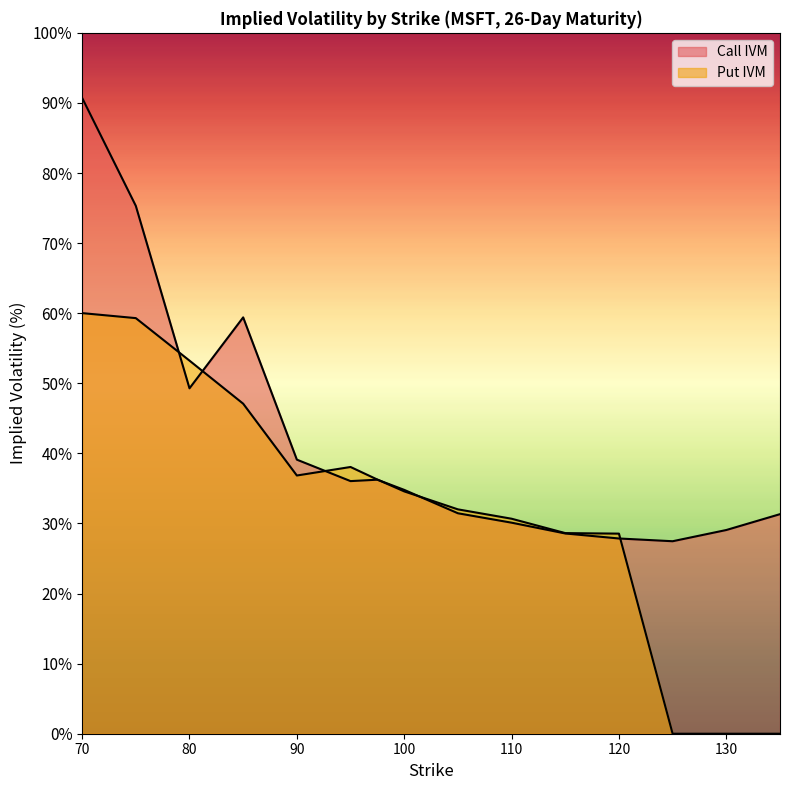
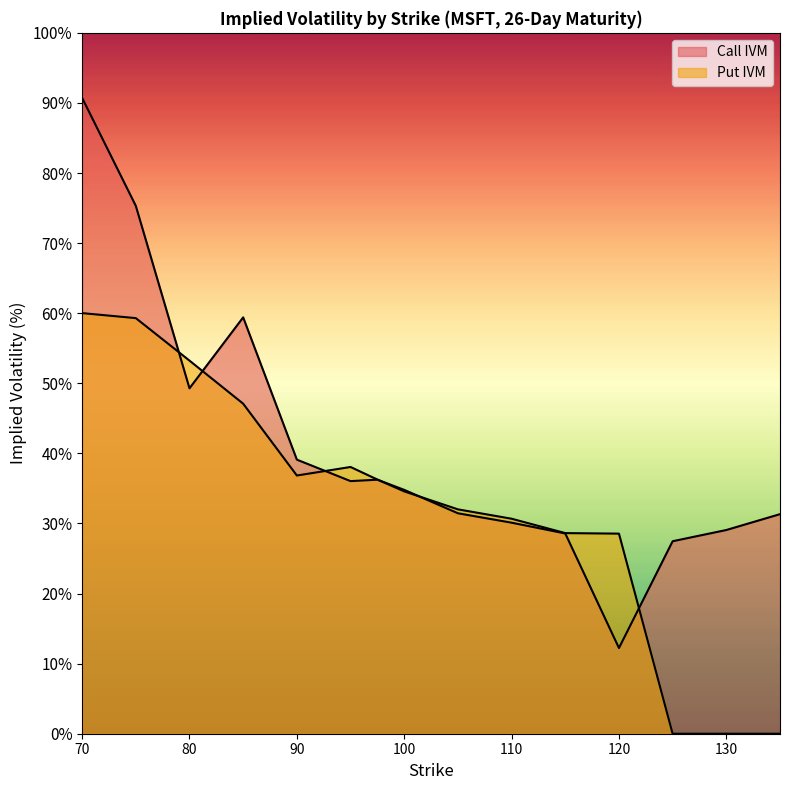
Call IVM, 120: 28% -> 12%
